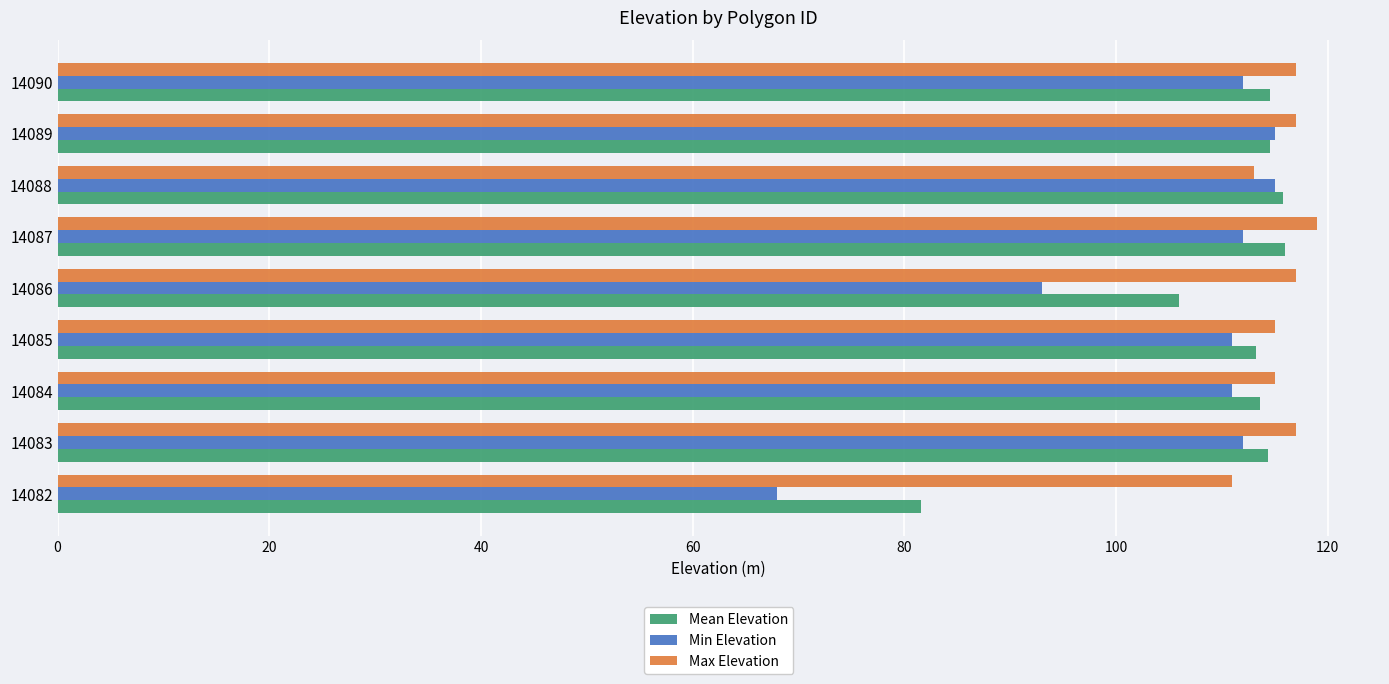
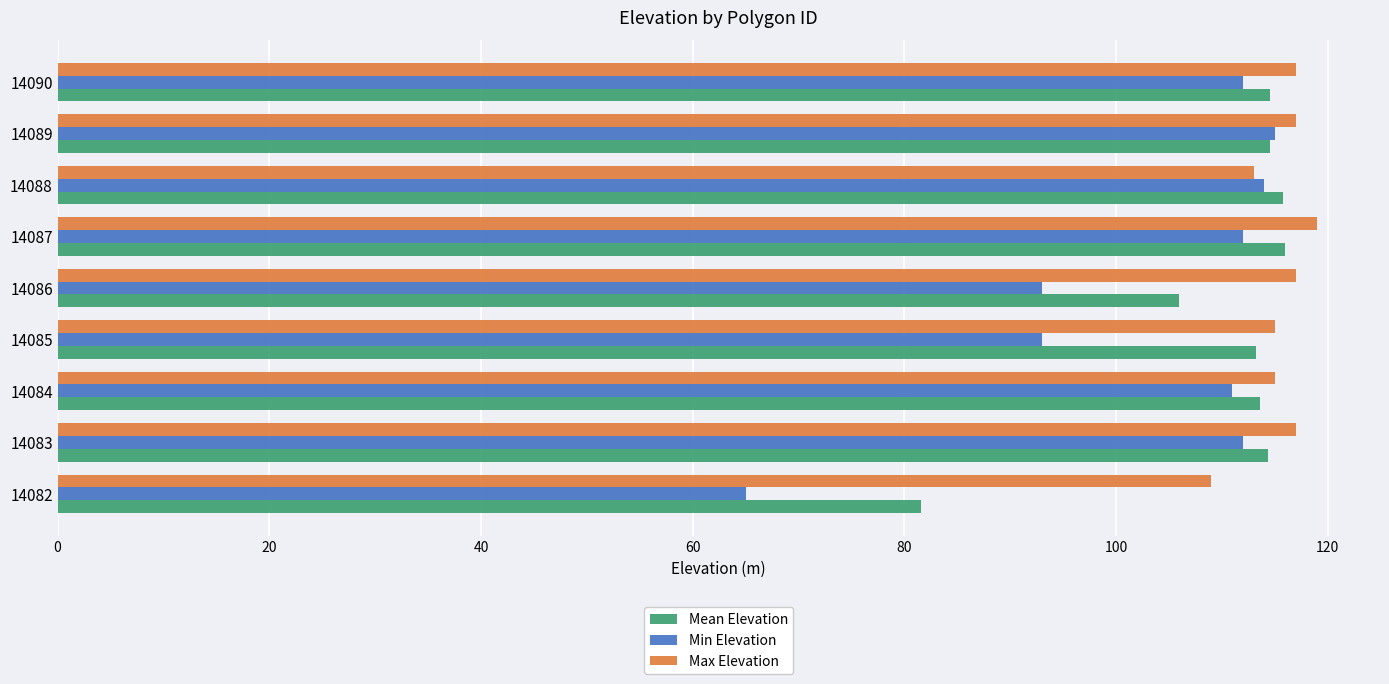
Min Elevation, 14088: 115 -> 114
Min Elevation, 14085: 111 -> 93
Max Elevation, 14082: 111 -> 109
Min Elevation, 14082: 68 -> 65
